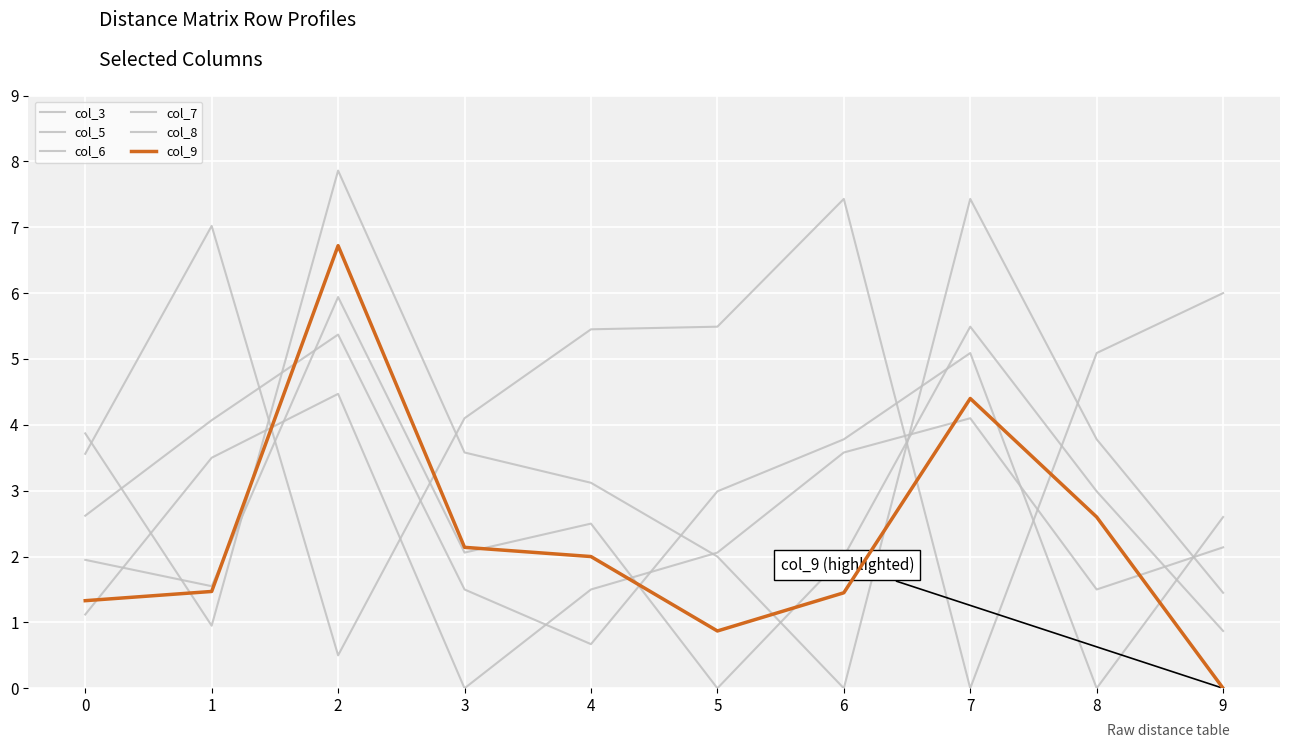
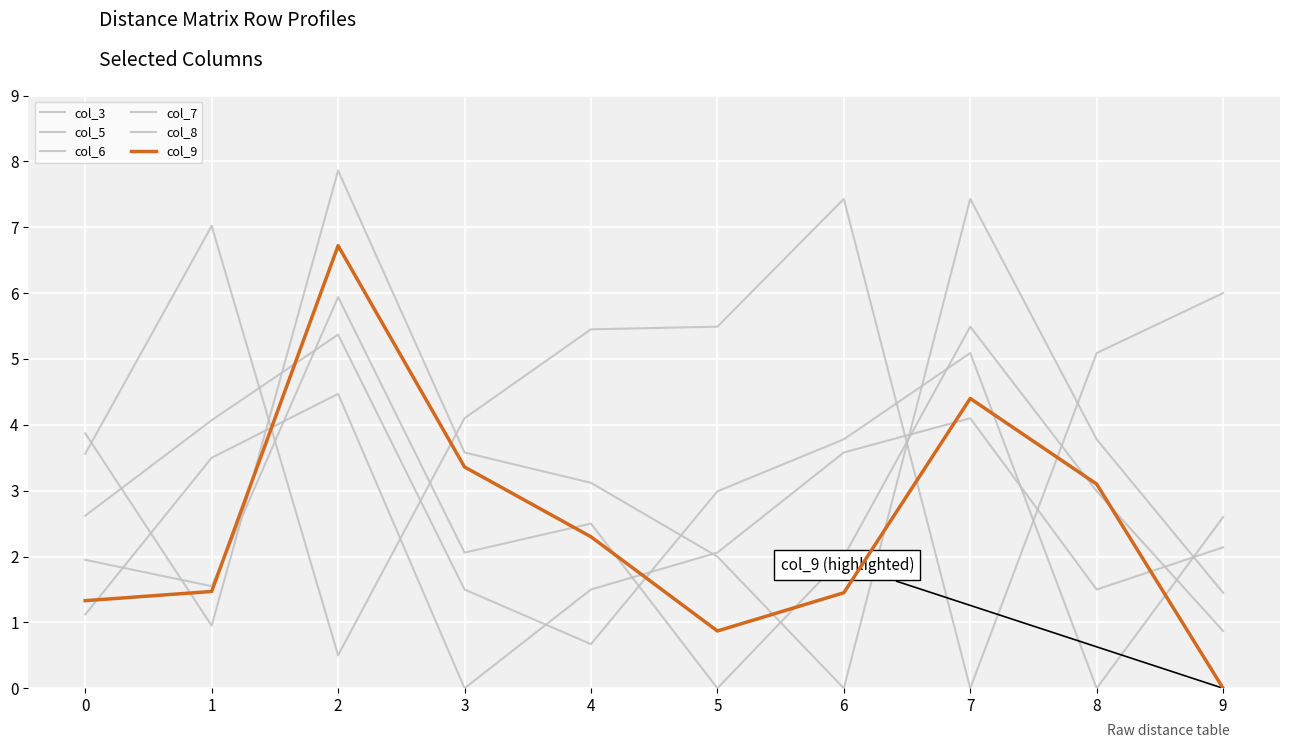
col_9, 3: 2.1 -> 3.4
col_9, 4: 2.0 -> 2.3
col_9, 8: 2.6 -> 3.1
